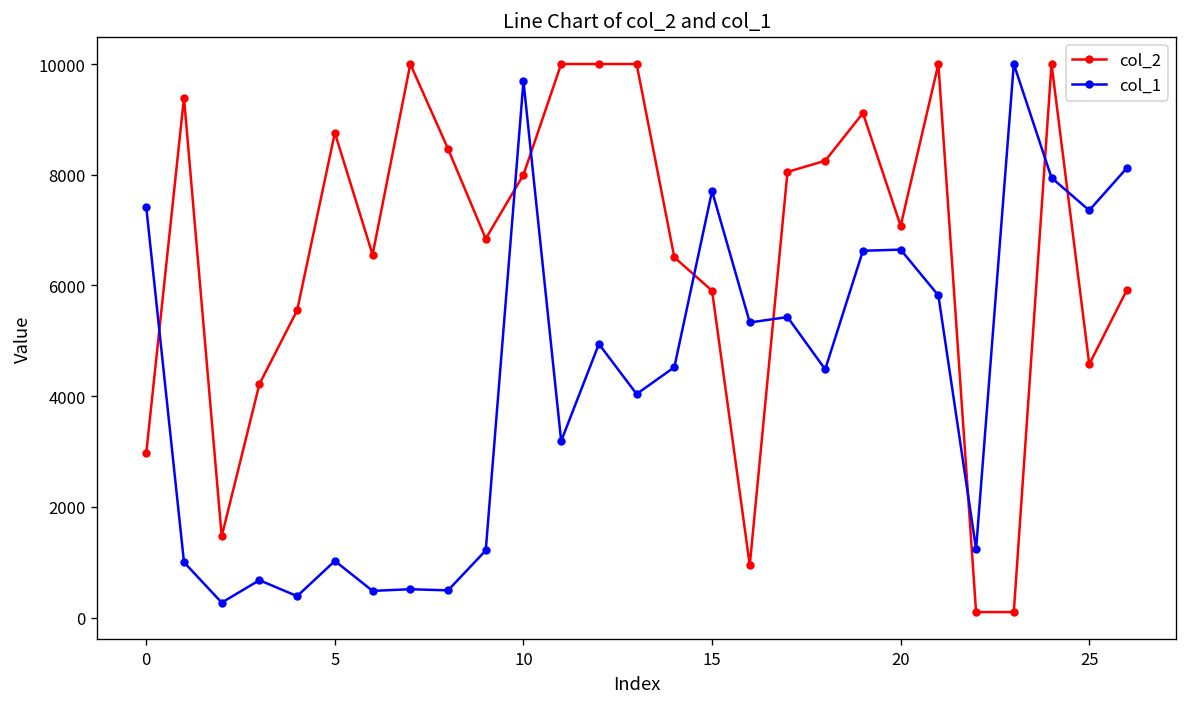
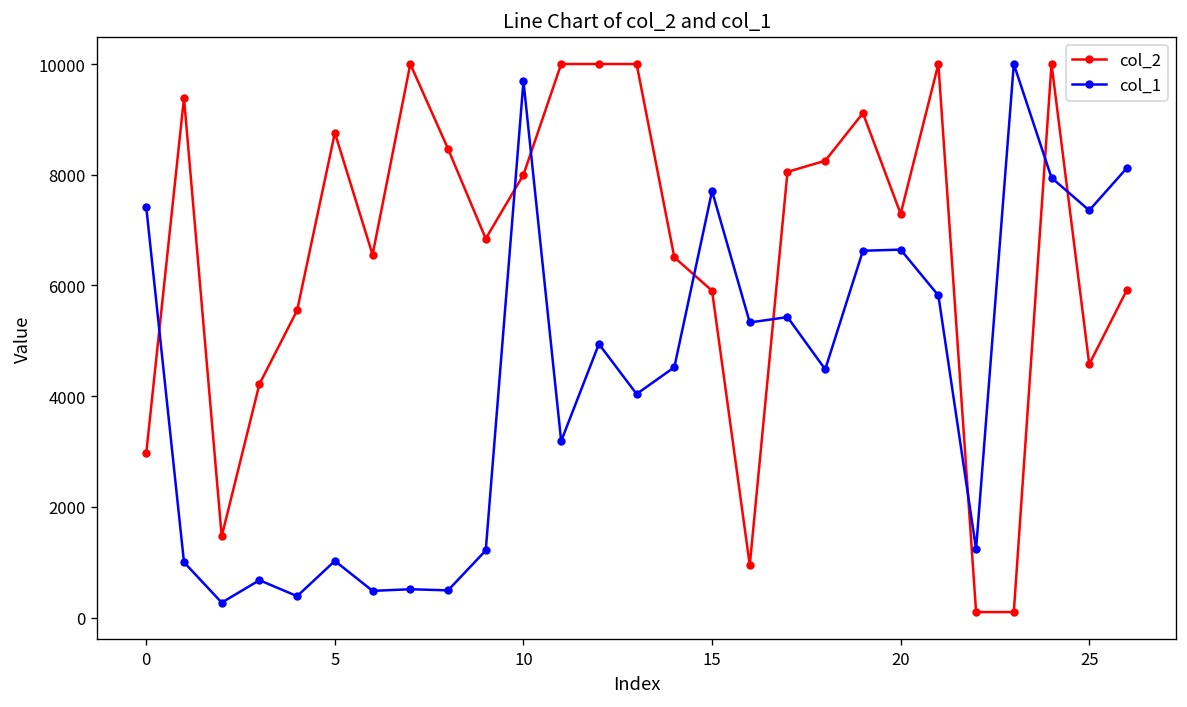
col_2, 20: 7100 -> 7300
